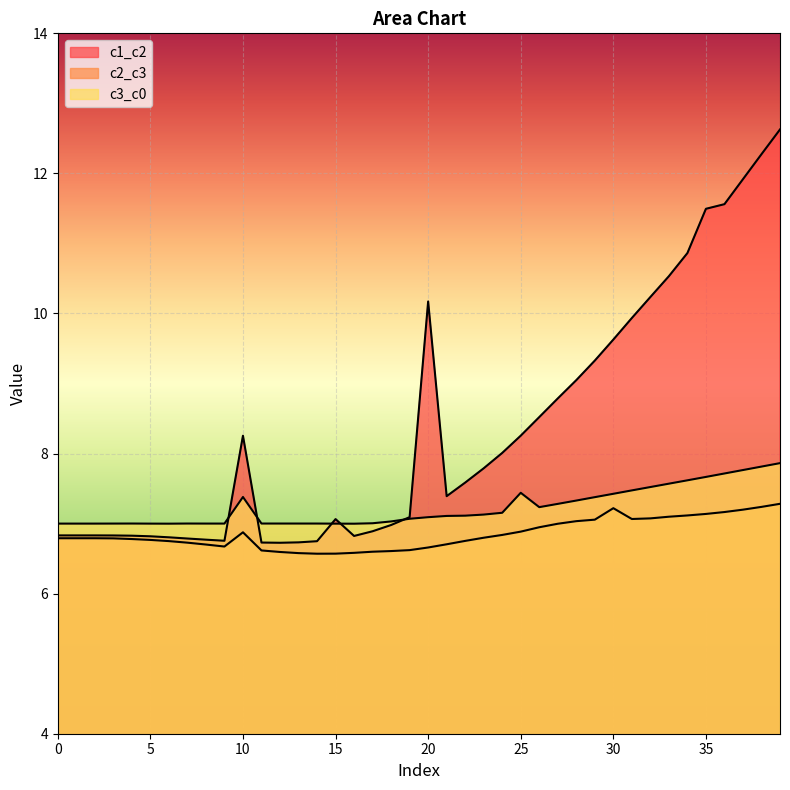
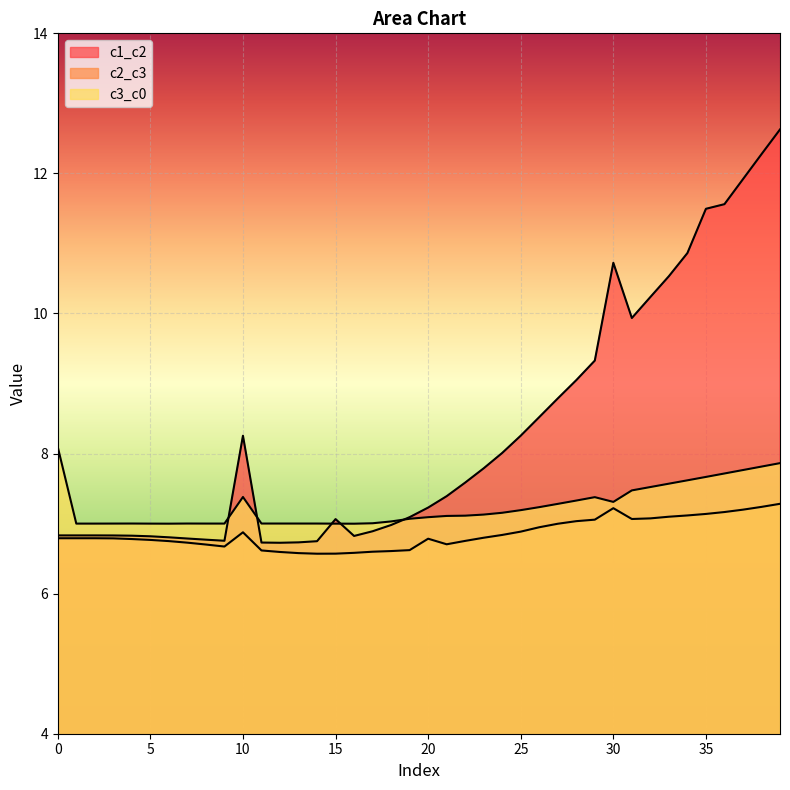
c3_c0, 0: 7.0 -> 8.1
c1_c2, 20: 10.2 -> 7.2
c2_c3, 20: 6.7 -> 6.8
c3_c0, 25: 7.4 -> 7.2
c1_c2, 30: 9.6 -> 10.7
c3_c0, 30: 7.4 -> 7.3
